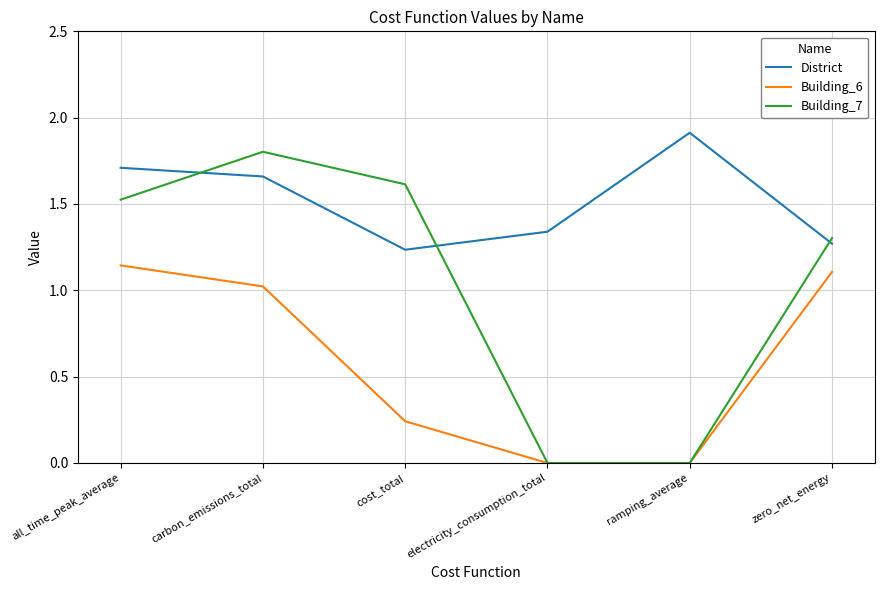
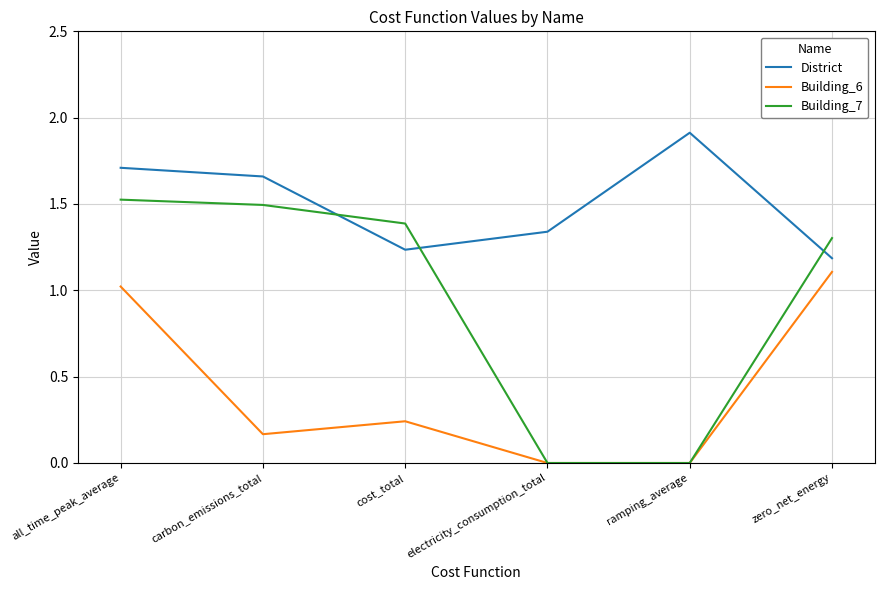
Building_6, all_time_peak_average: 1.14 -> 1.02
Building_6, carbon_emissions_total: 1.02 -> 0.17
Building_7, carbon_emissions_total: 1.80 -> 1.49
Building_7, cost_total: 1.61 -> 1.39
District, zero_net_energy: 1.27 -> 1.19
